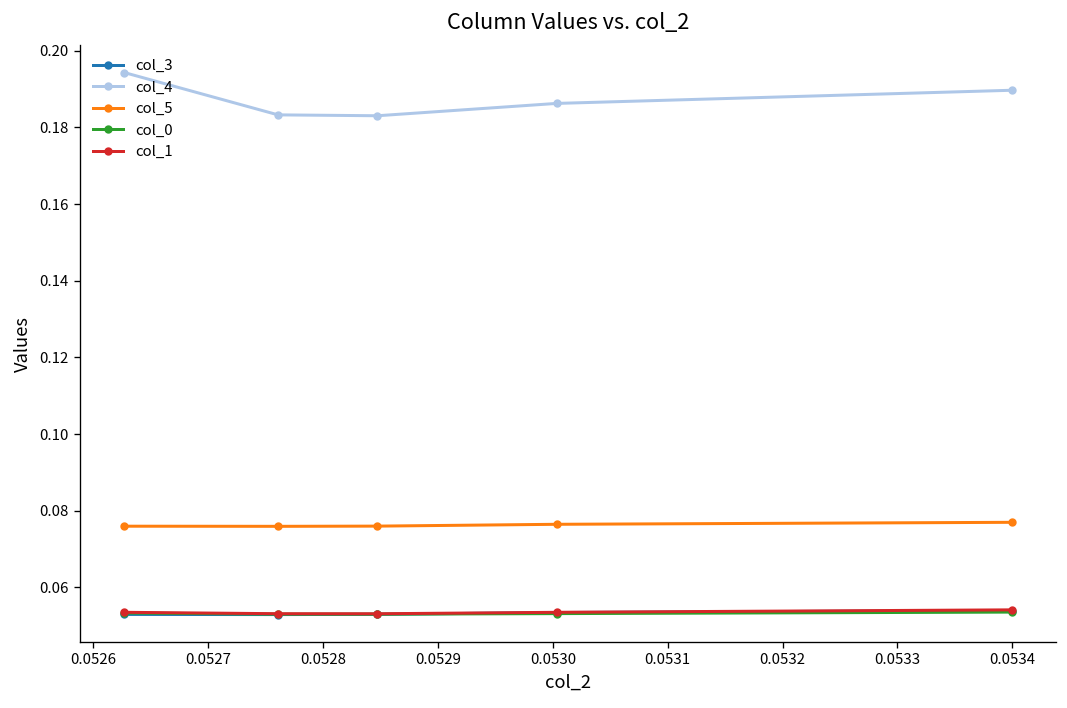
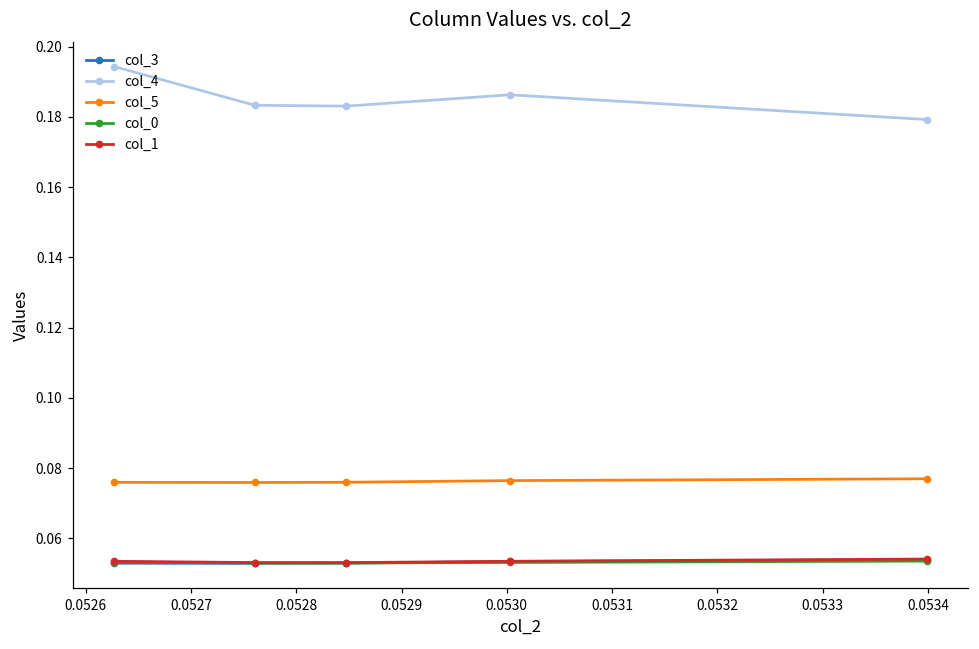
col_4, 0.0534: 0.190 -> 0.179
